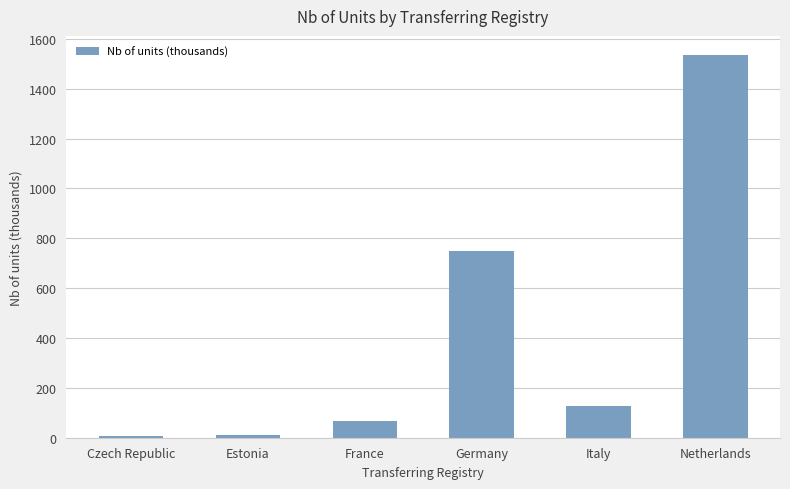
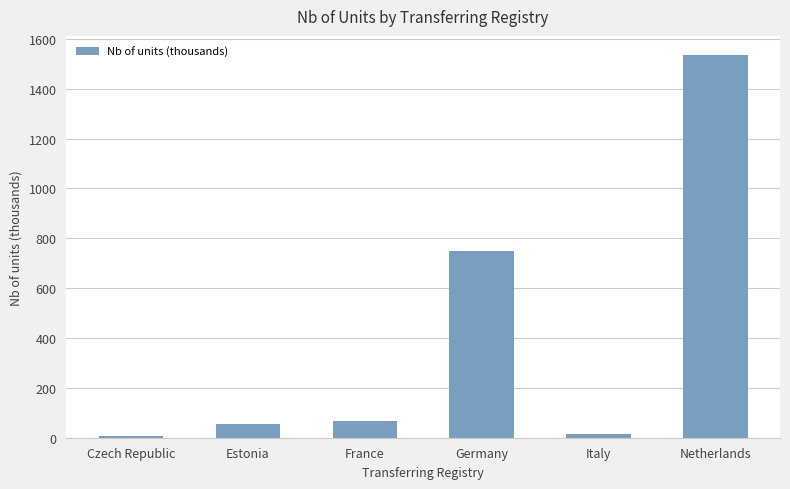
Estonia: 10 -> 50
Italy: 130 -> 20
